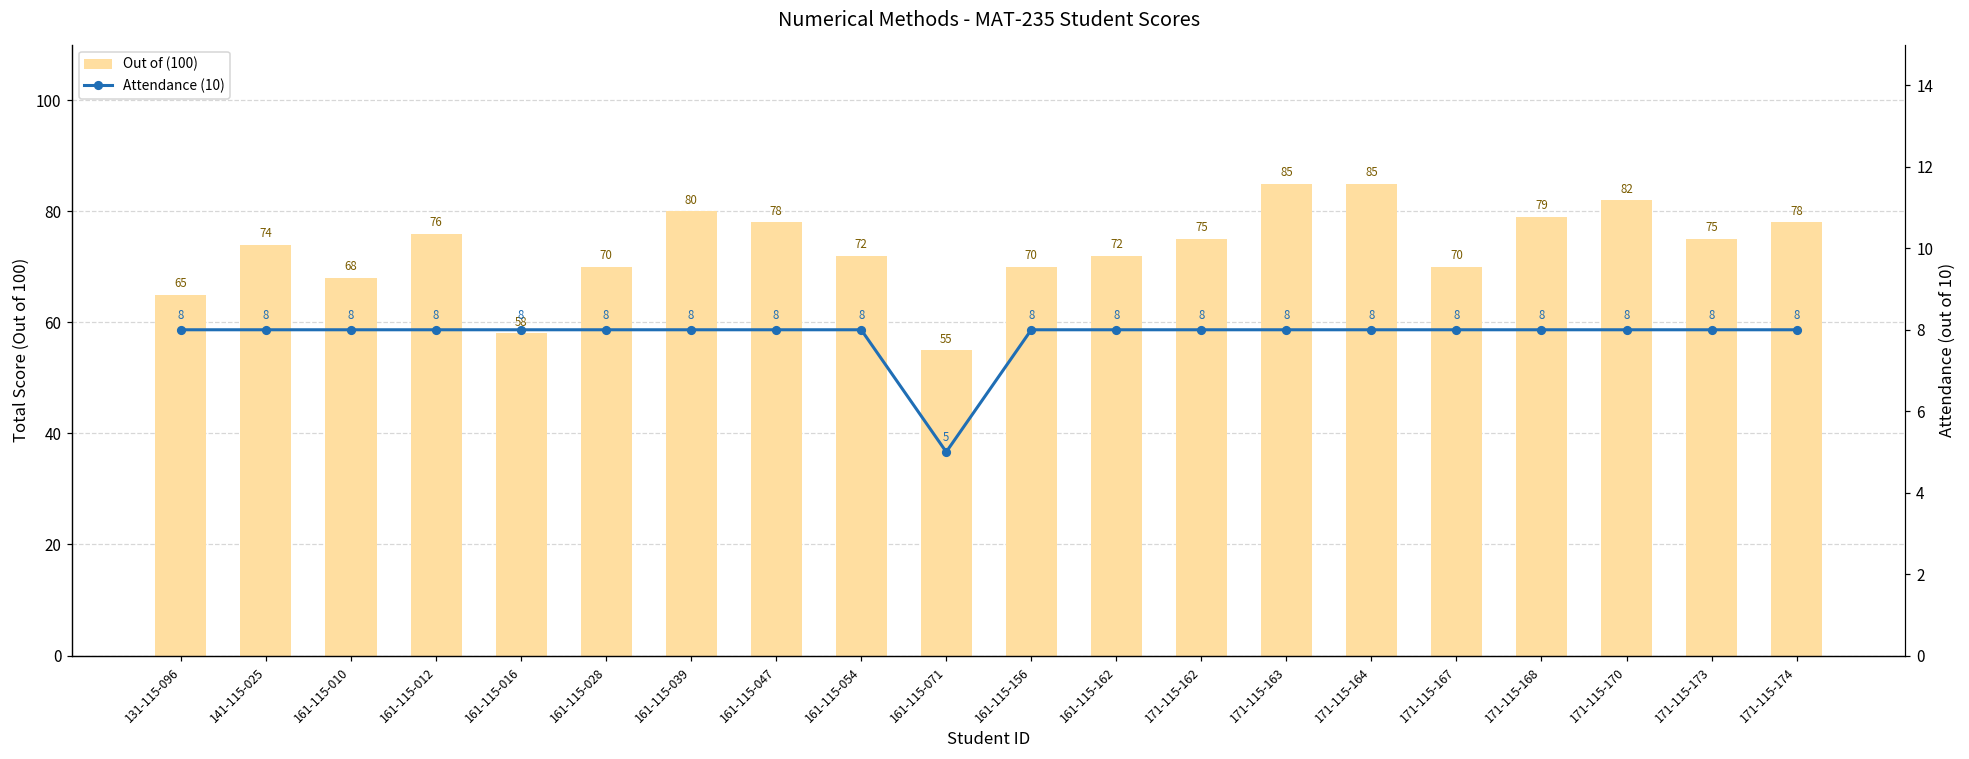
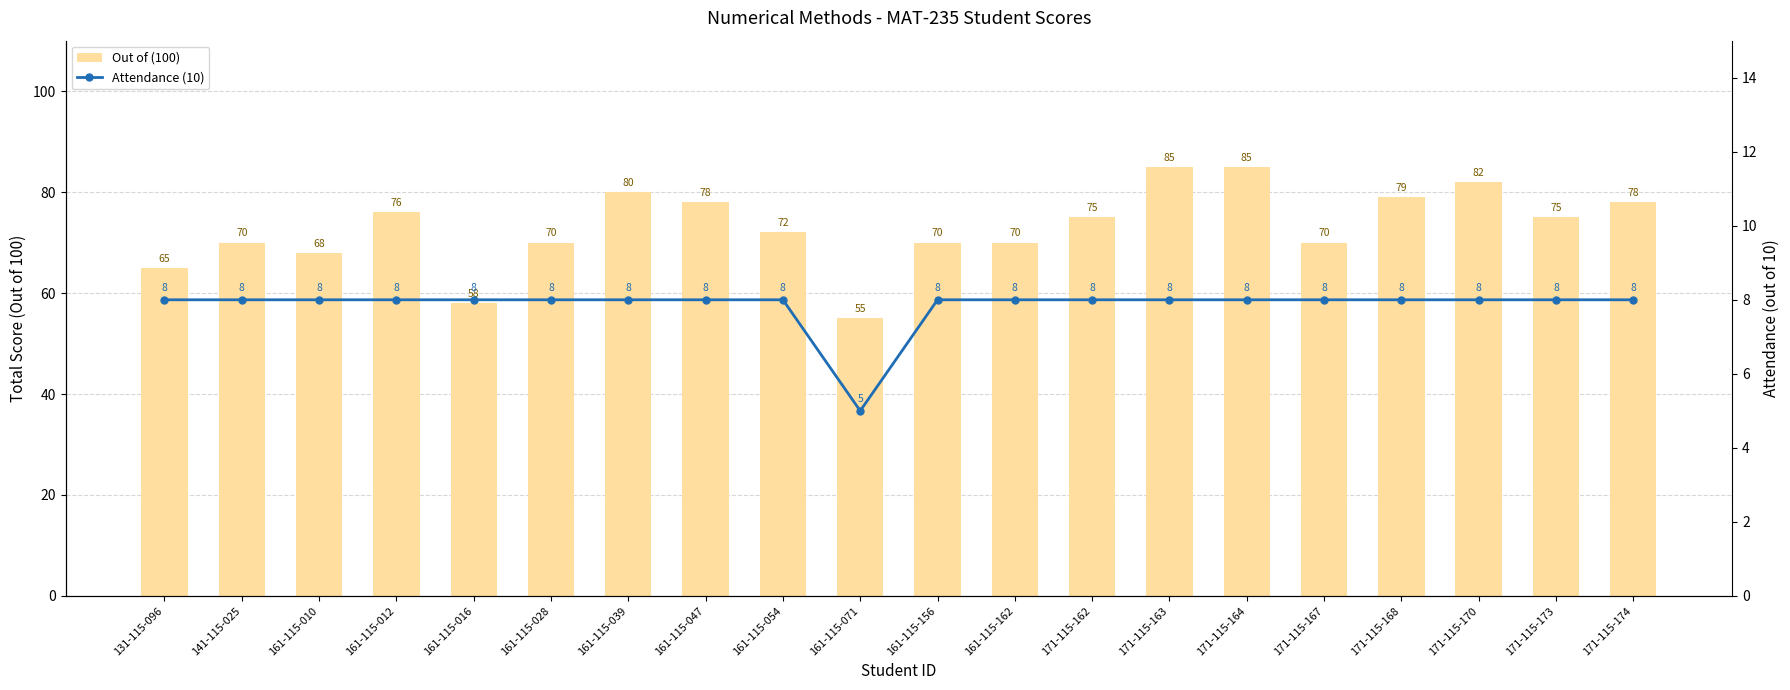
Out of (100), 141-115-025: 74 -> 70
Out of (100), 161-115-162: 72 -> 70
